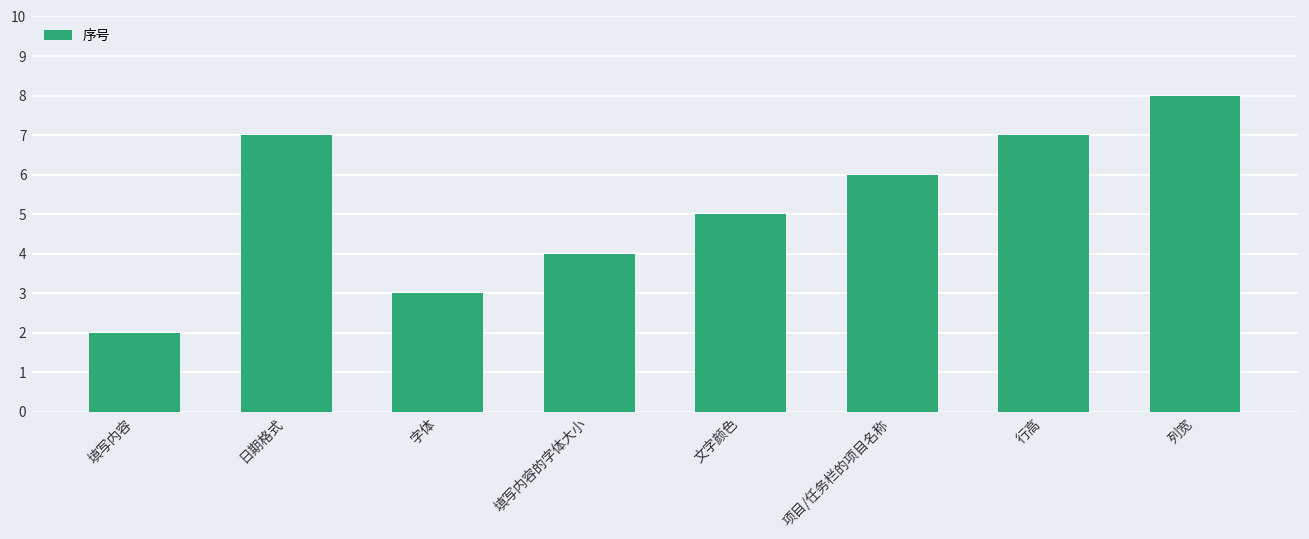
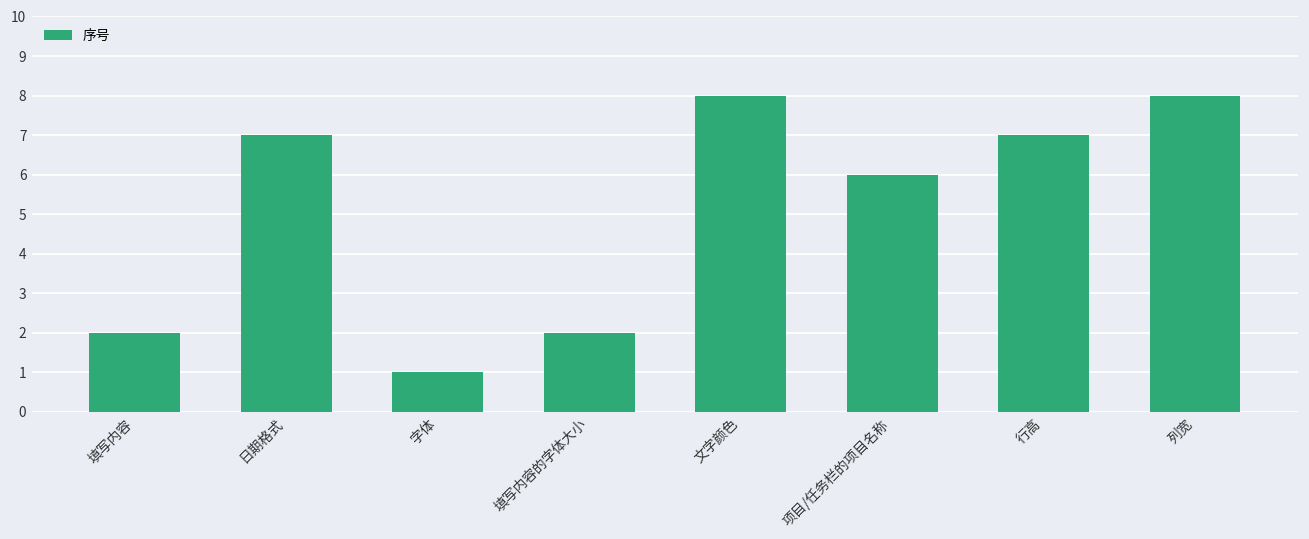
字体: 3 -> 1
填写内容的字体大小: 4 -> 2
文字颜色: 5 -> 8
